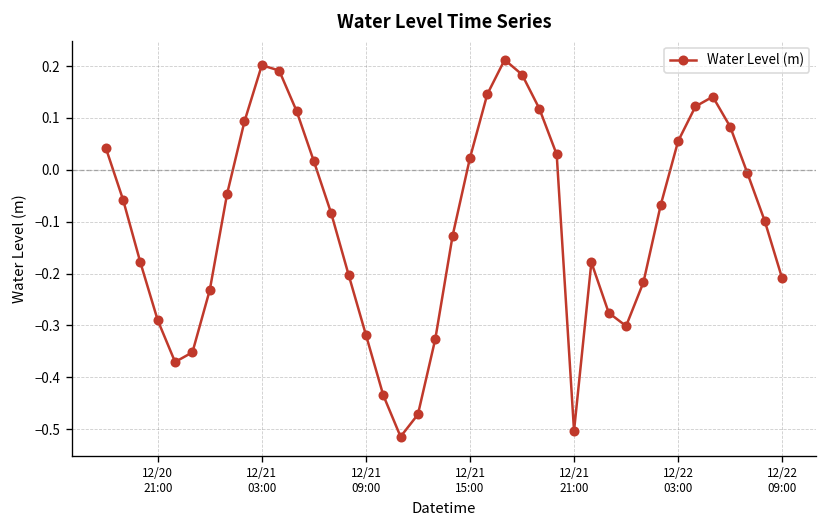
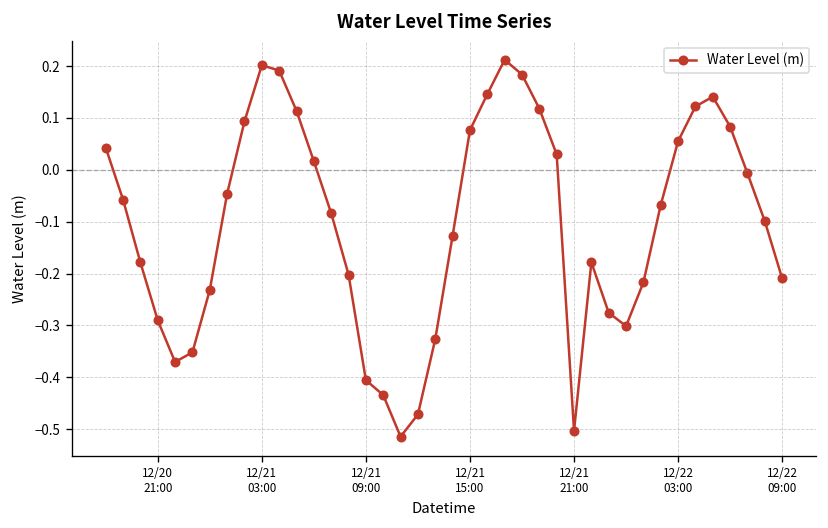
12/21 09:00: -0.32 -> -0.41
12/21 15:00: 0.02 -> 0.08
